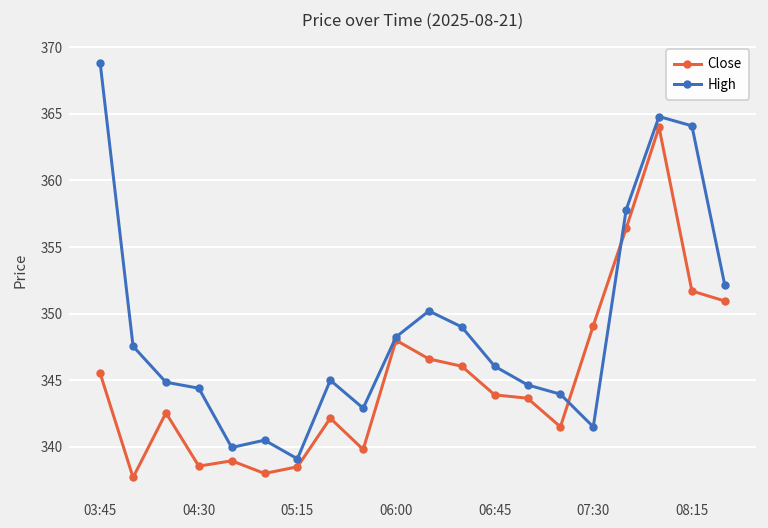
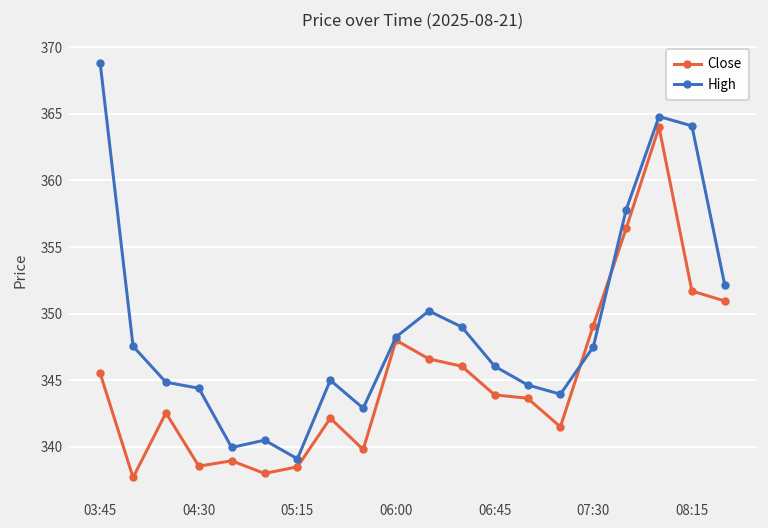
High, 07:30: 341.5 -> 347.5
